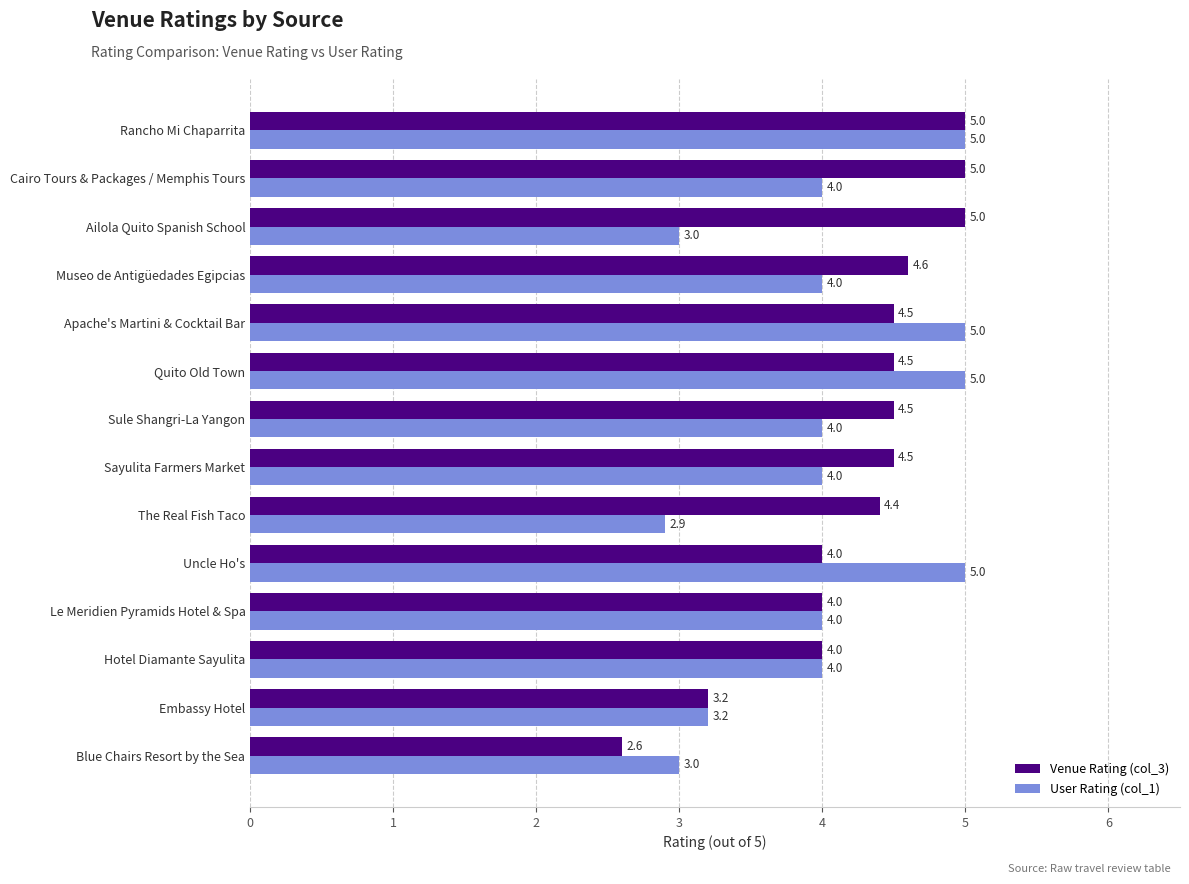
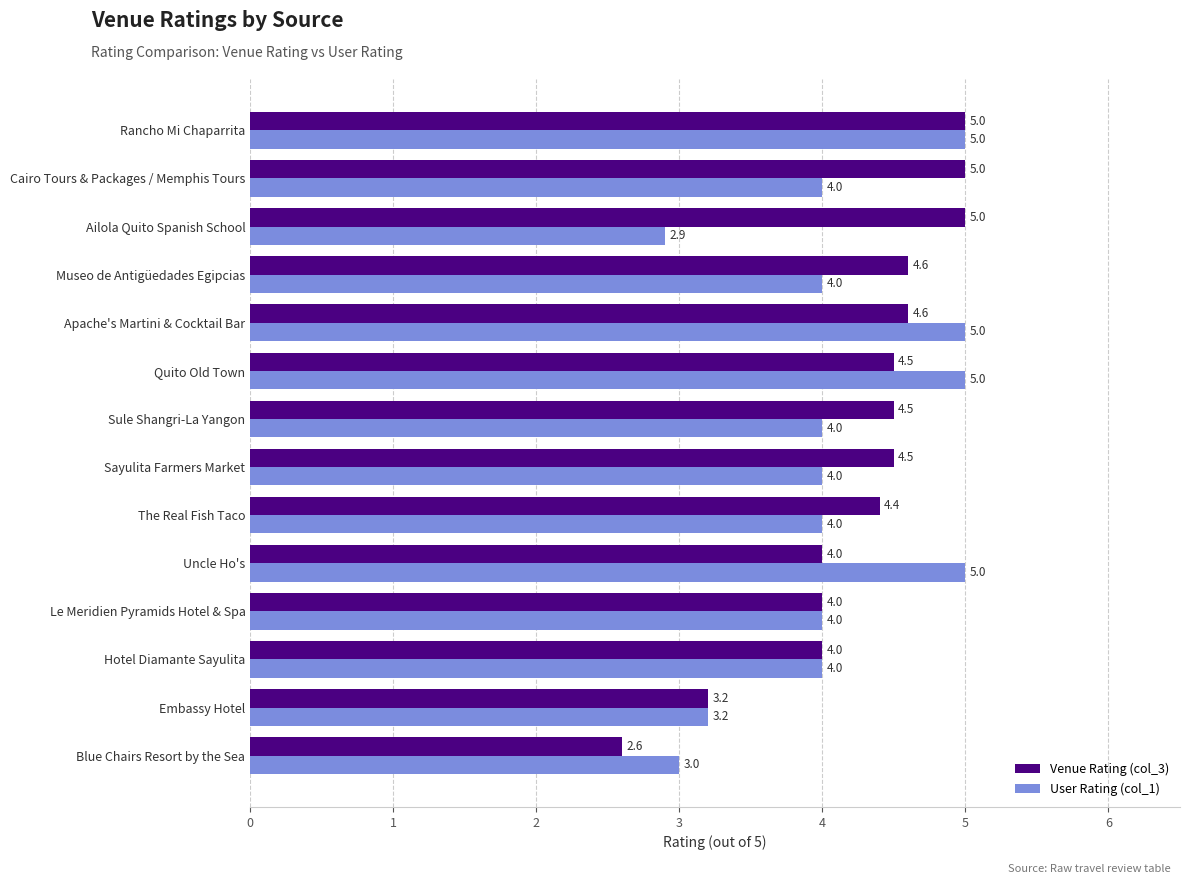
User Rating (col_1), Ailola Quito Spanish School: 3.0 -> 2.9
Venue Rating (col_3), Apache's Martini & Cocktail Bar: 4.5 -> 4.6
User Rating (col_1), The Real Fish Taco: 2.9 -> 4.0
